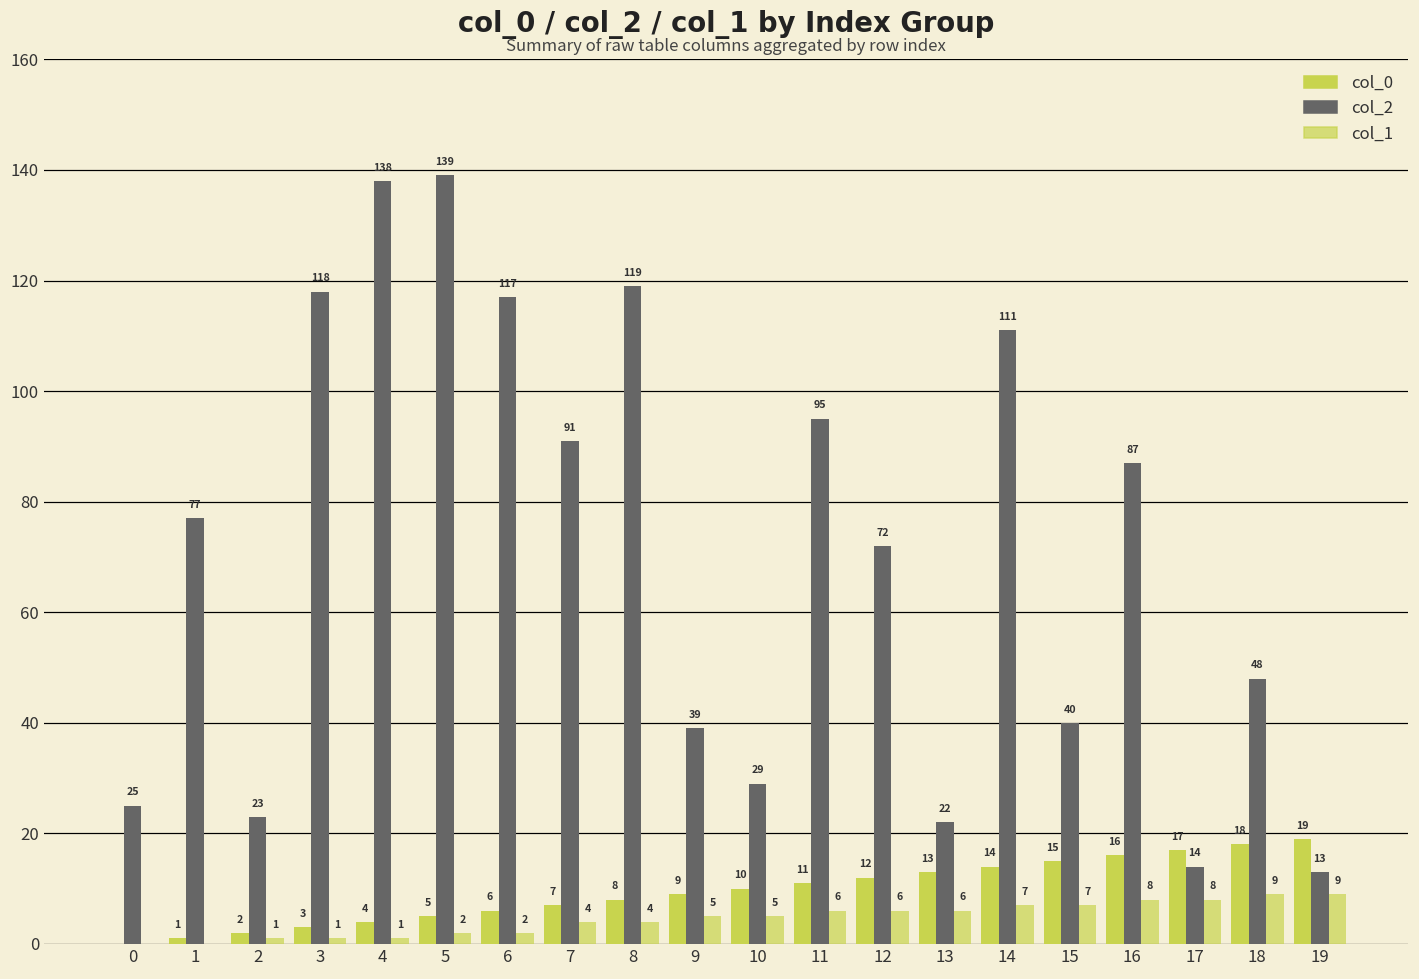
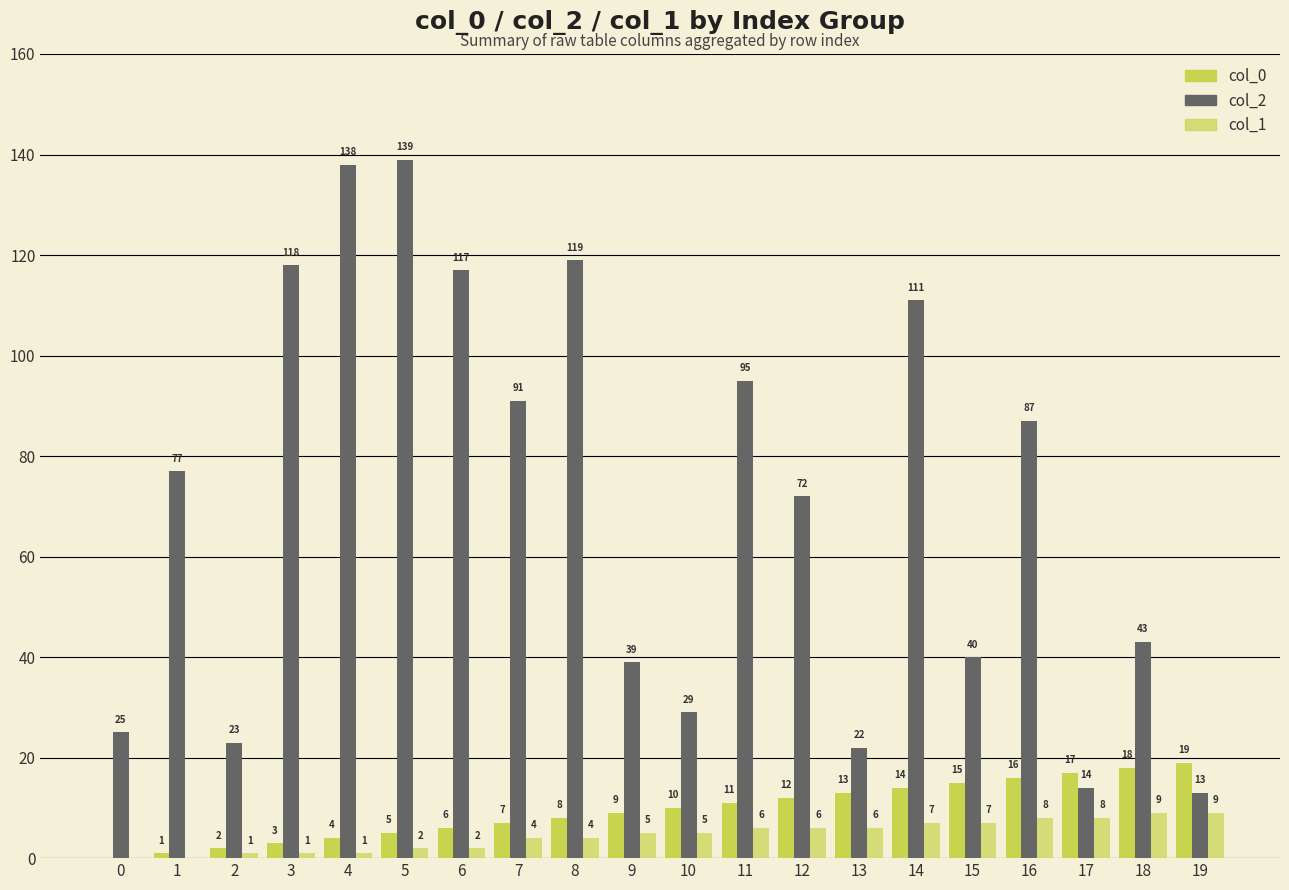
col_2, 18: 48 -> 43
